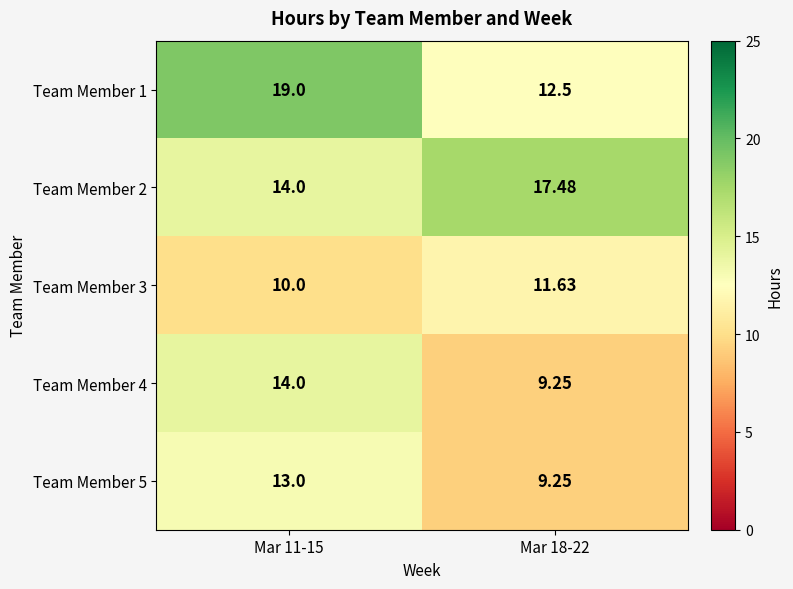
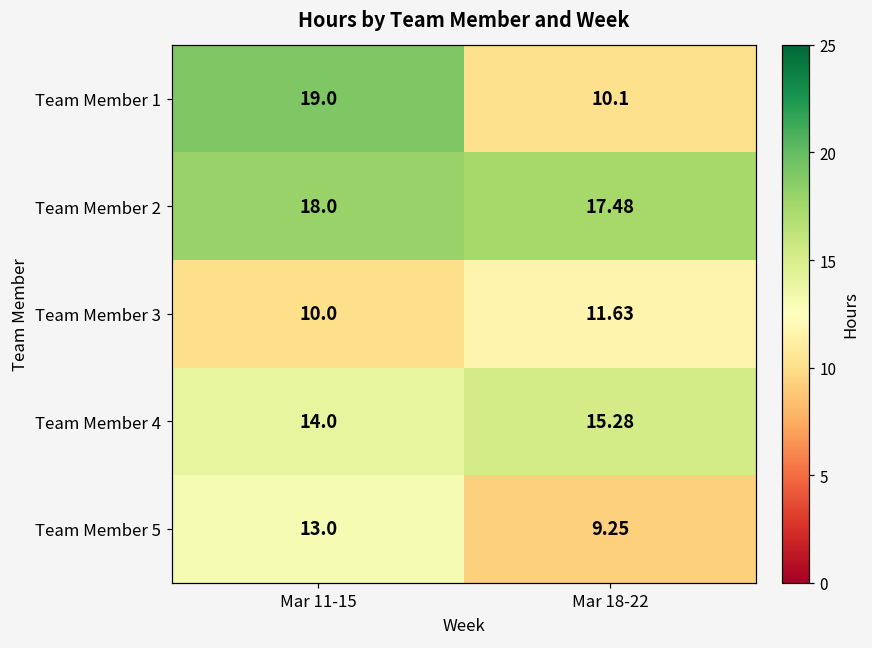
Team Member 1, Mar 18-22: 12.5 -> 10.1
Team Member 2, Mar 11-15: 14.0 -> 18.0
Team Member 4, Mar 18-22: 9.25 -> 15.28
